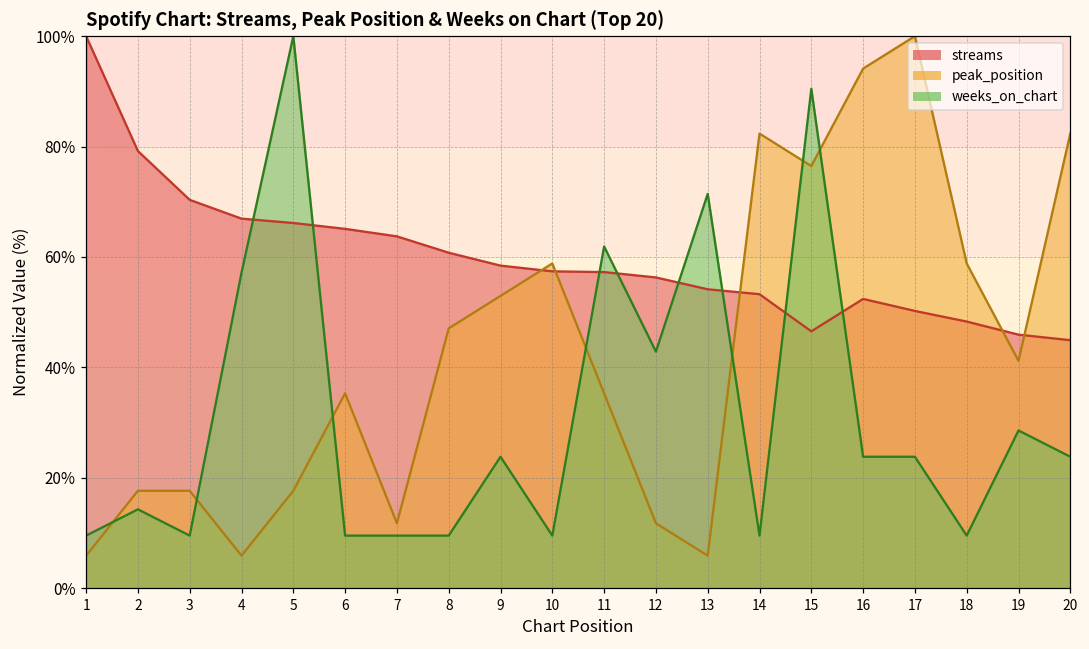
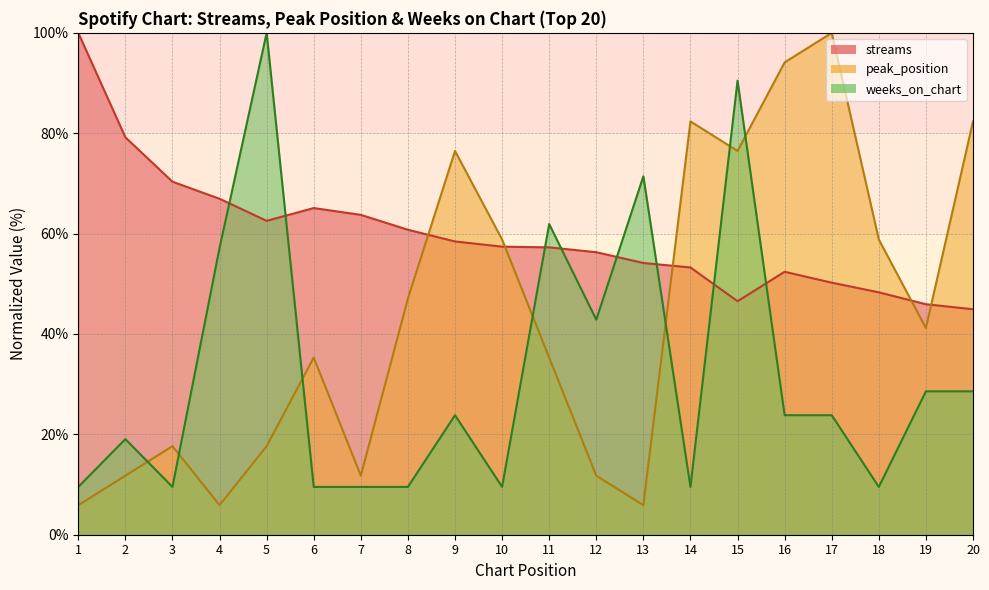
peak_position, 2: 18% -> 12%
weeks_on_chart, 2: 14% -> 19%
streams, 5: 66% -> 63%
peak_position, 9: 53% -> 76%
weeks_on_chart, 20: 24% -> 29%
